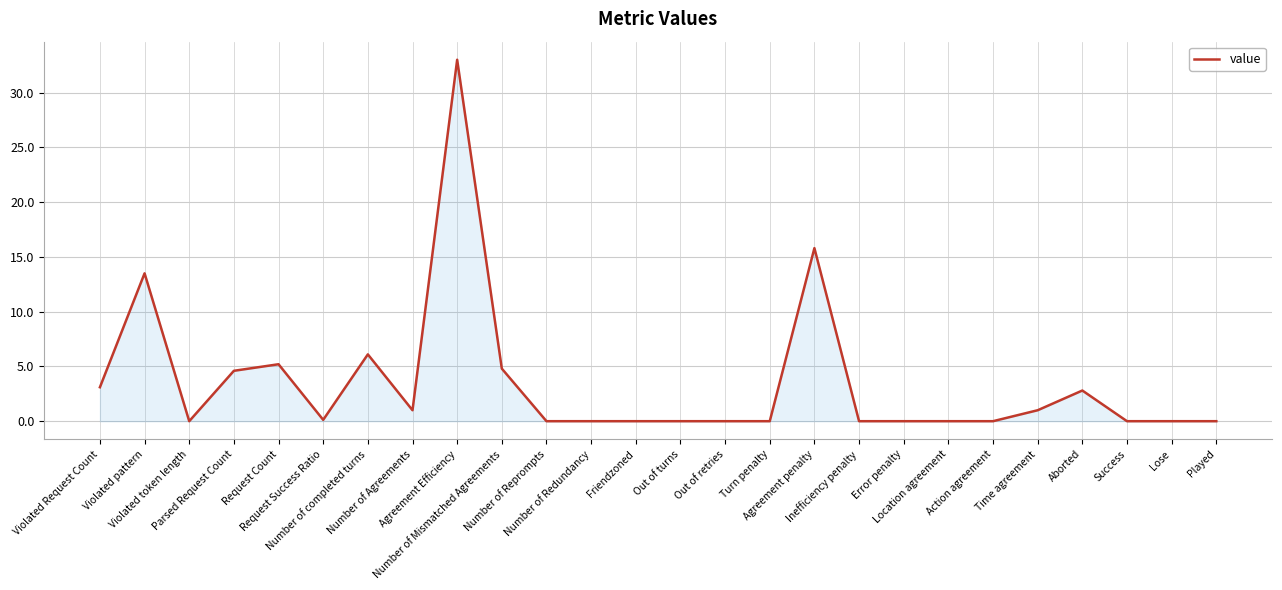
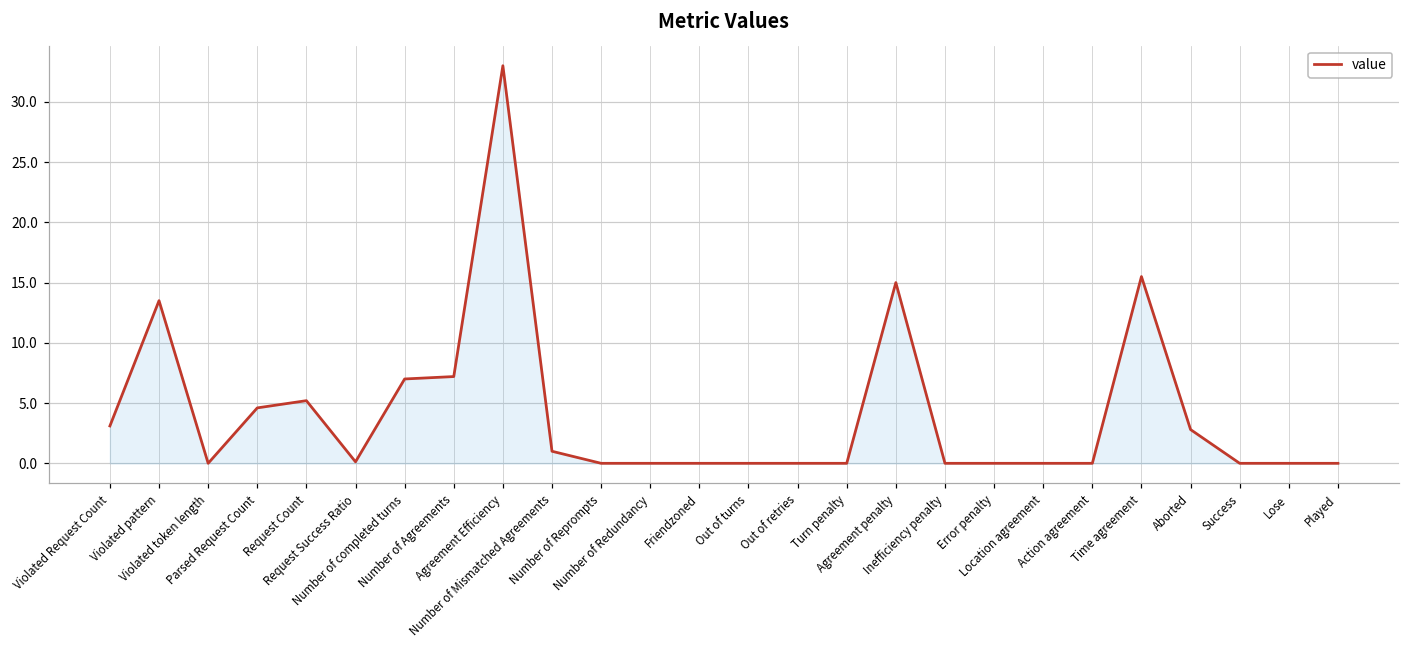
Number of completed turns: 6.1 -> 7.0
Number of Agreements: 1.0 -> 7.2
Number of Mismatched Agreements: 4.8 -> 1.0
Agreement penalty: 15.8 -> 15.0
Time agreement: 1.0 -> 15.5
